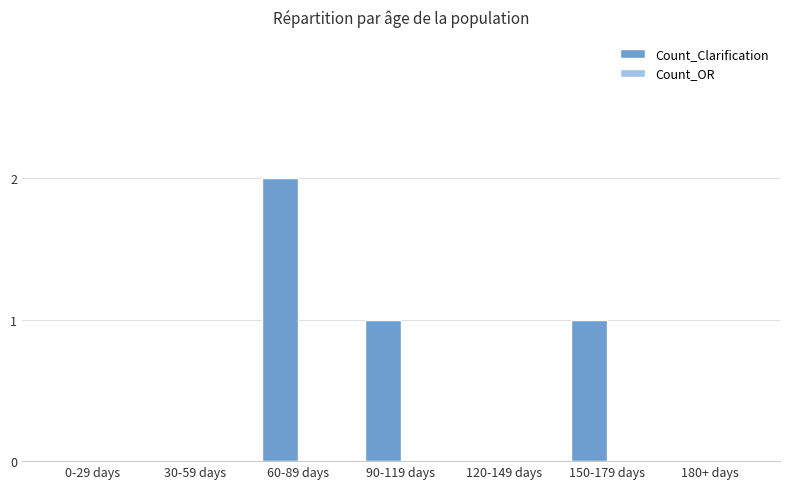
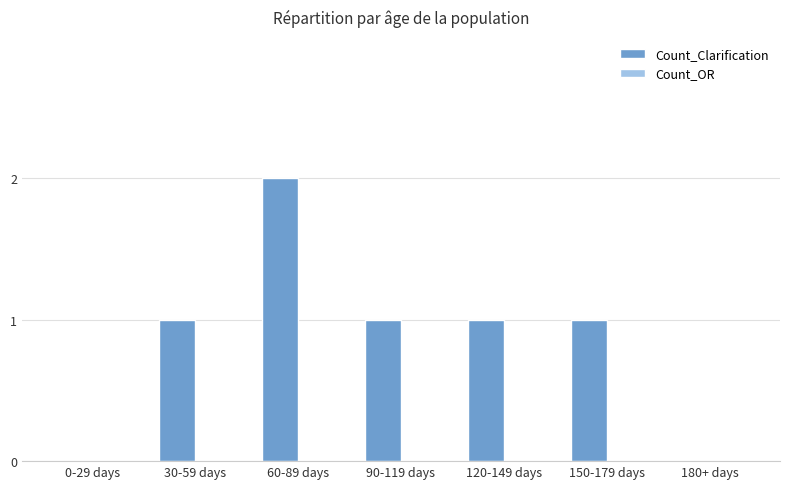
Count_Clarification, 30-59 days: 0 -> 1
Count_Clarification, 120-149 days: 0 -> 1
